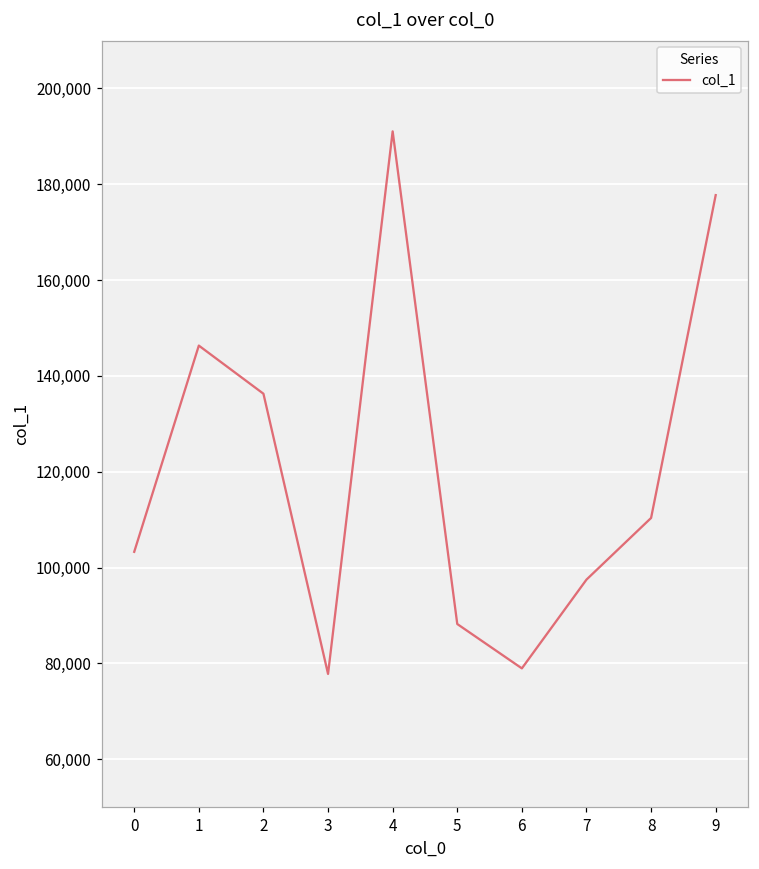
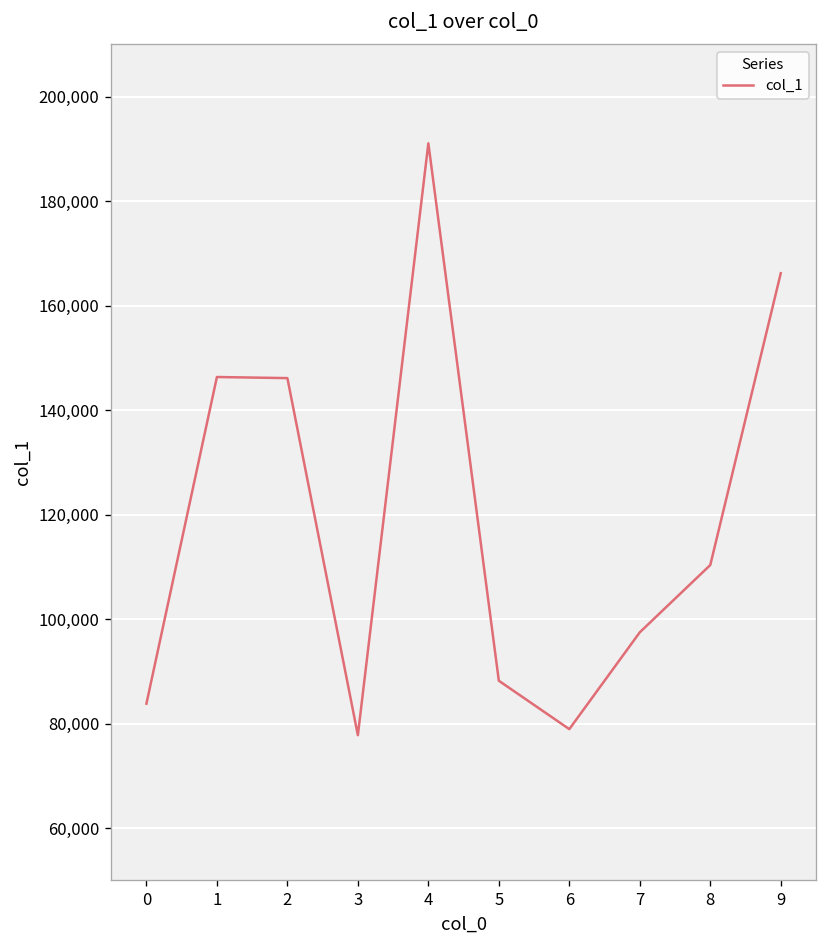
0: 103,000 -> 84,000
2: 136,000 -> 146,000
9: 178,000 -> 166,000
